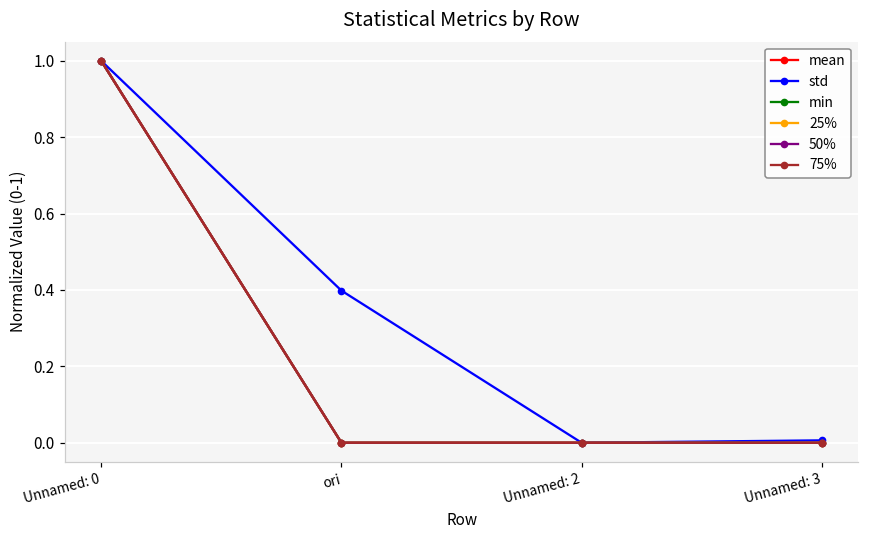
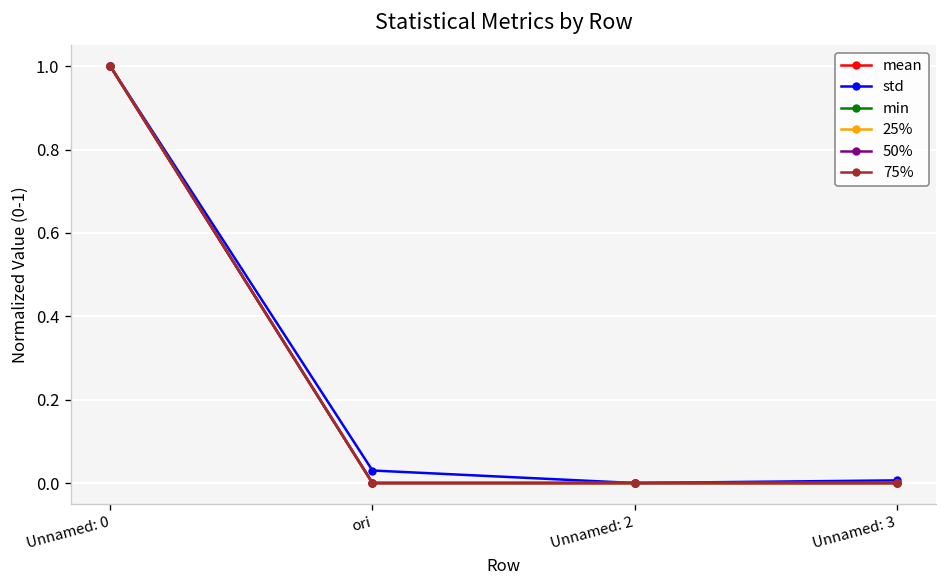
std, ori: 0.40 -> 0.03
